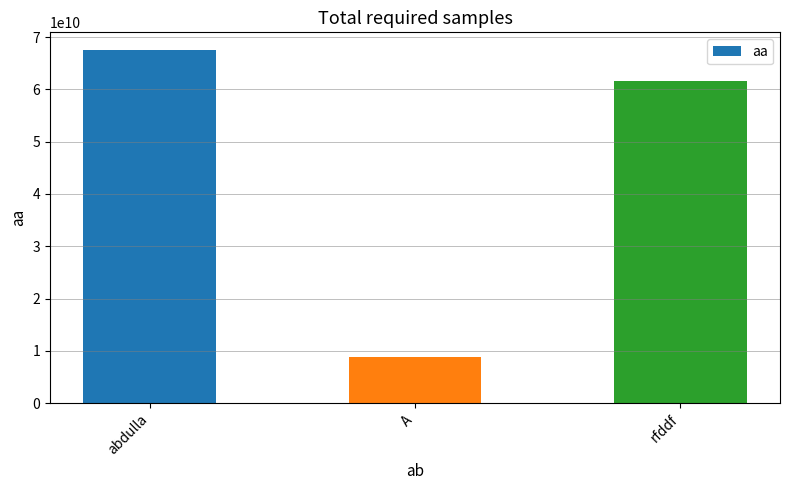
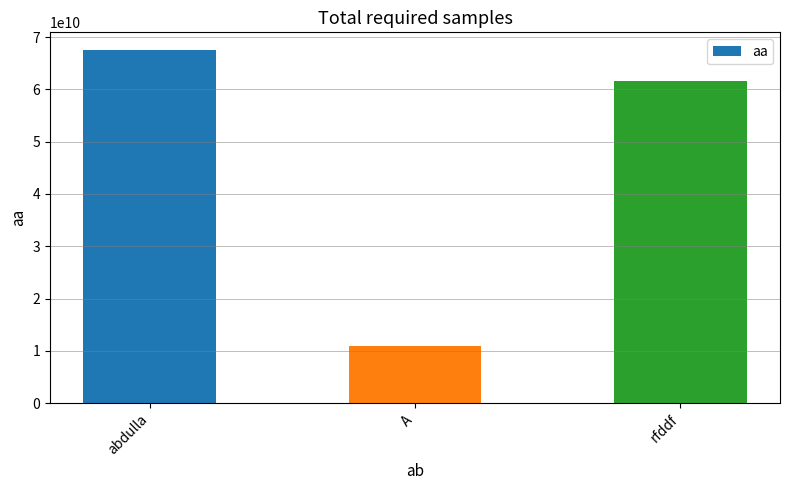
A: 9000000000 -> 11000000000
